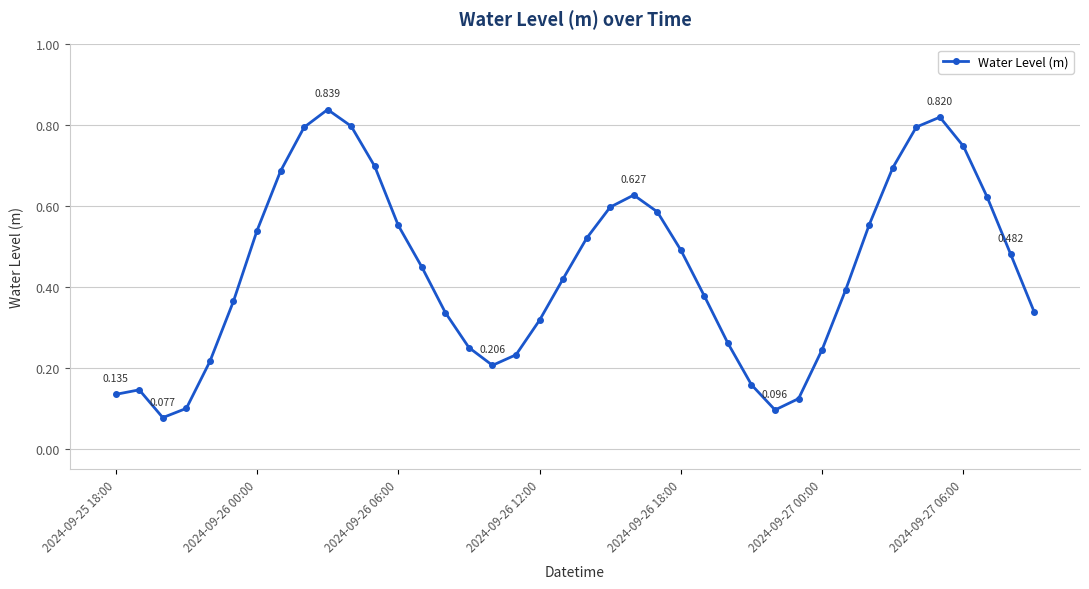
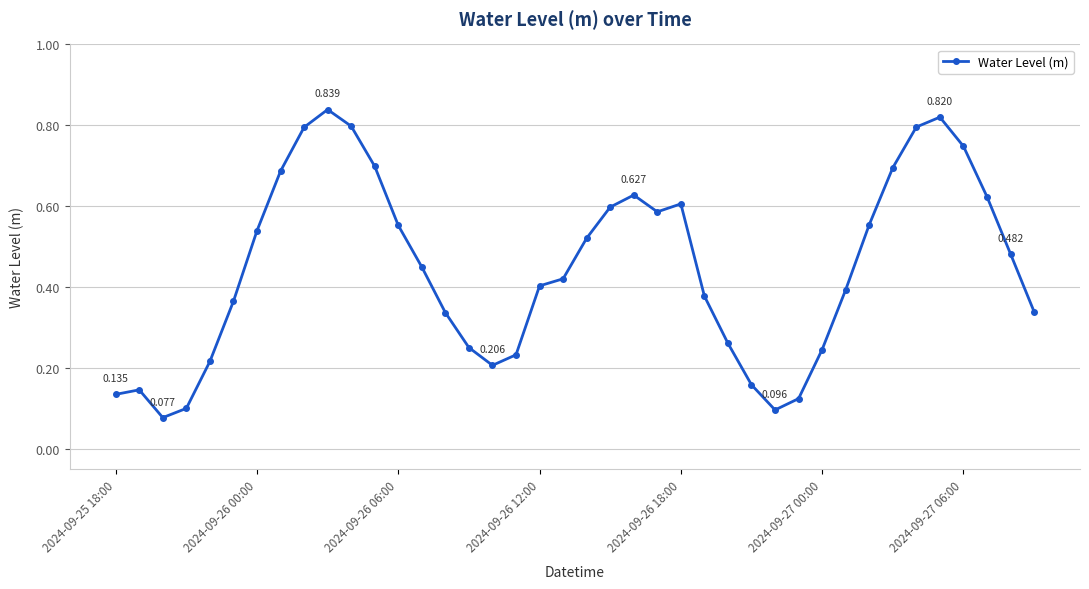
2024-09-26 12:00: 0.32 -> 0.40
2024-09-26 18:00: 0.49 -> 0.61
